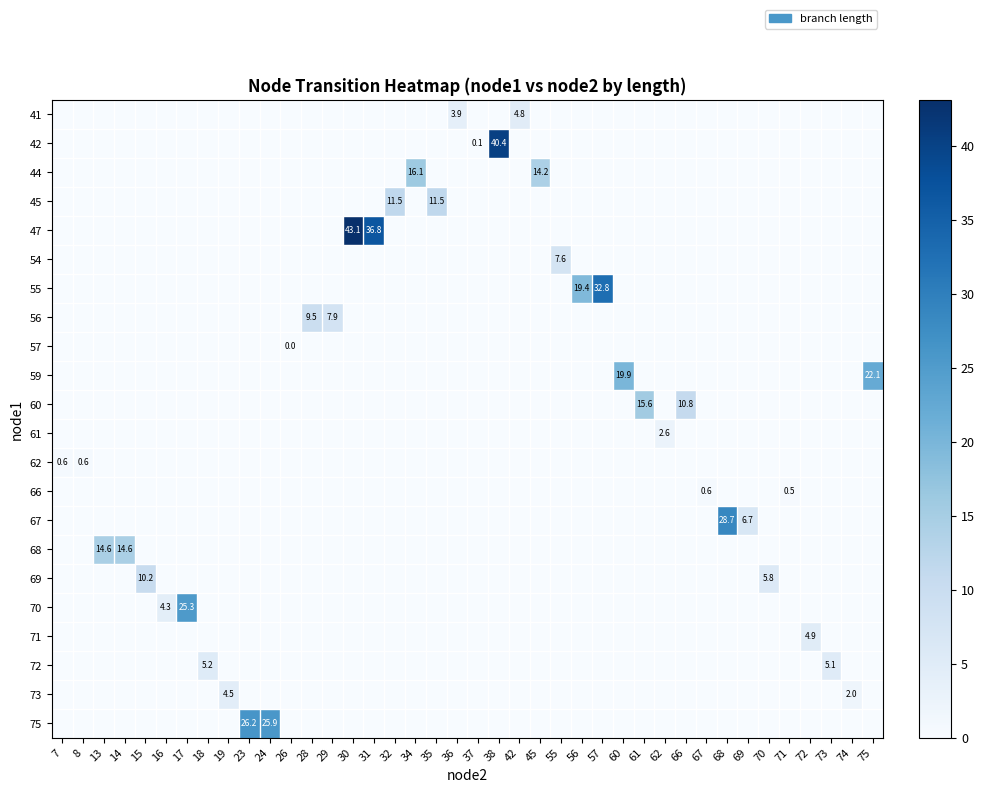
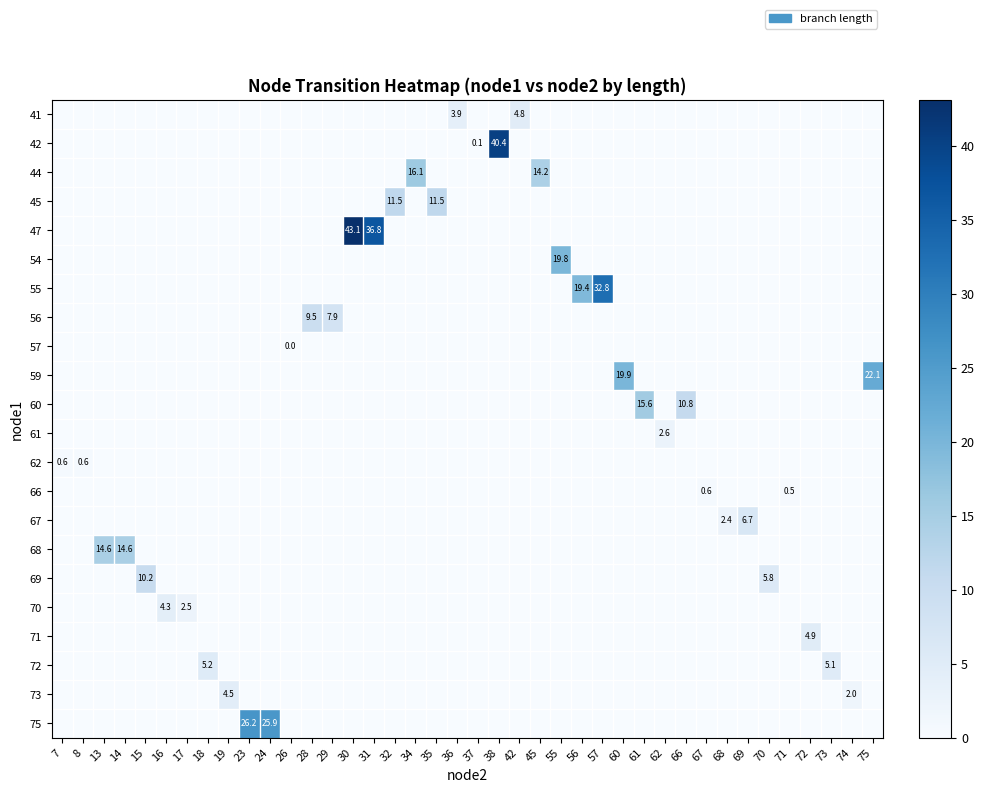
54, 55: 7.6 -> 19.8
67, 68: 28.7 -> 2.4
70, 17: 25.3 -> 2.5
